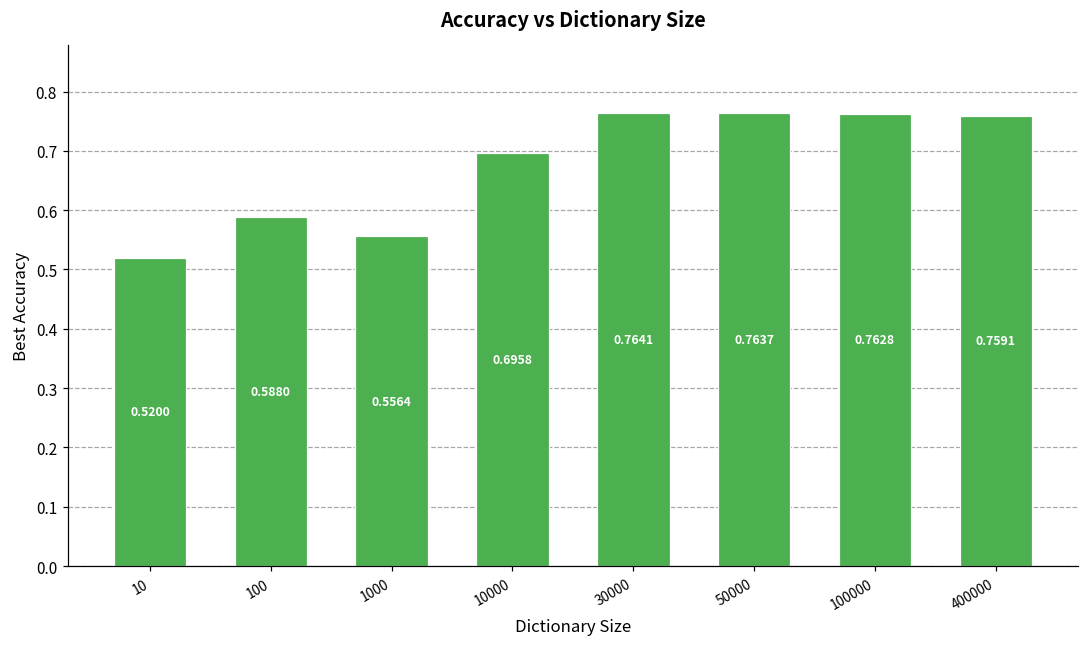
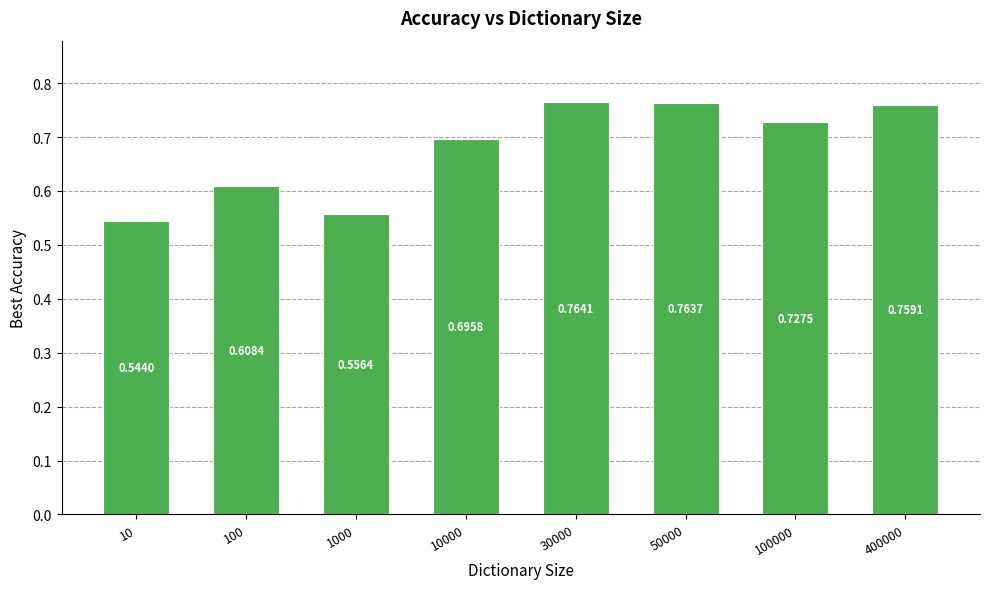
10: 0.5200 -> 0.5440
100: 0.5880 -> 0.6084
100000: 0.7628 -> 0.7275
